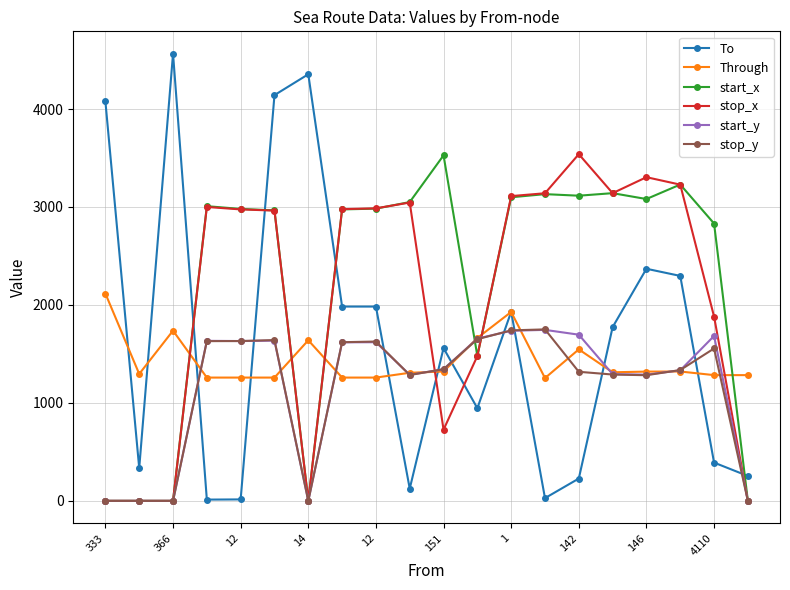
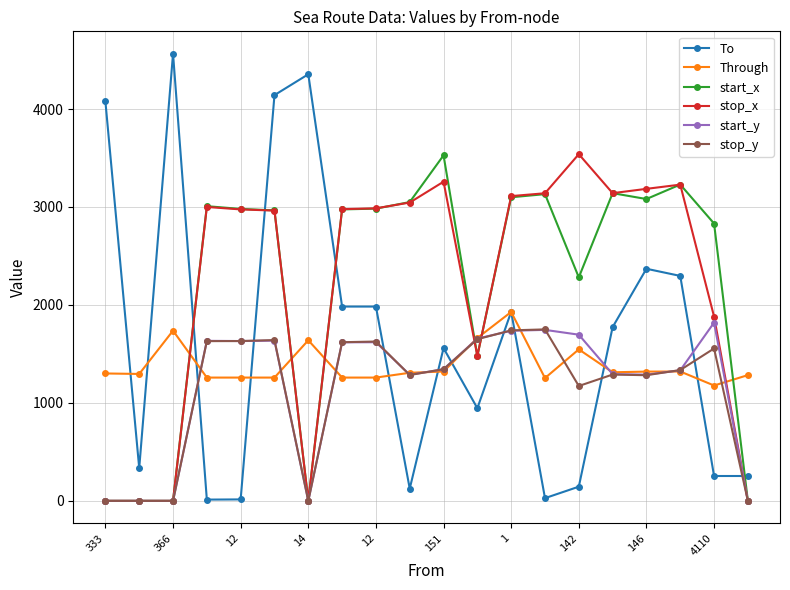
Through, 333: 2100 -> 1300
stop_x, 151: 700 -> 3300
To, 142: 200 -> 100
start_x, 142: 3100 -> 2300
stop_y, 142: 1300 -> 1200
stop_x, 146: 3300 -> 3200
To, 4110: 400 -> 300
Through, 4110: 1300 -> 1200
start_y, 4110: 1700 -> 1800
